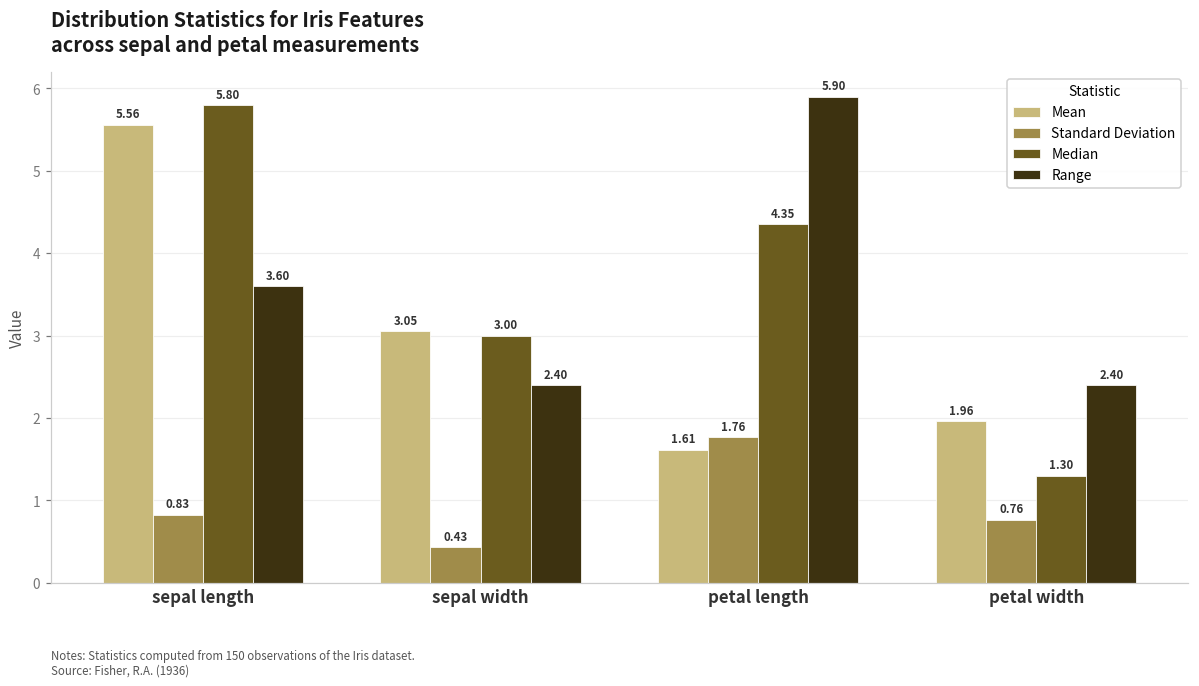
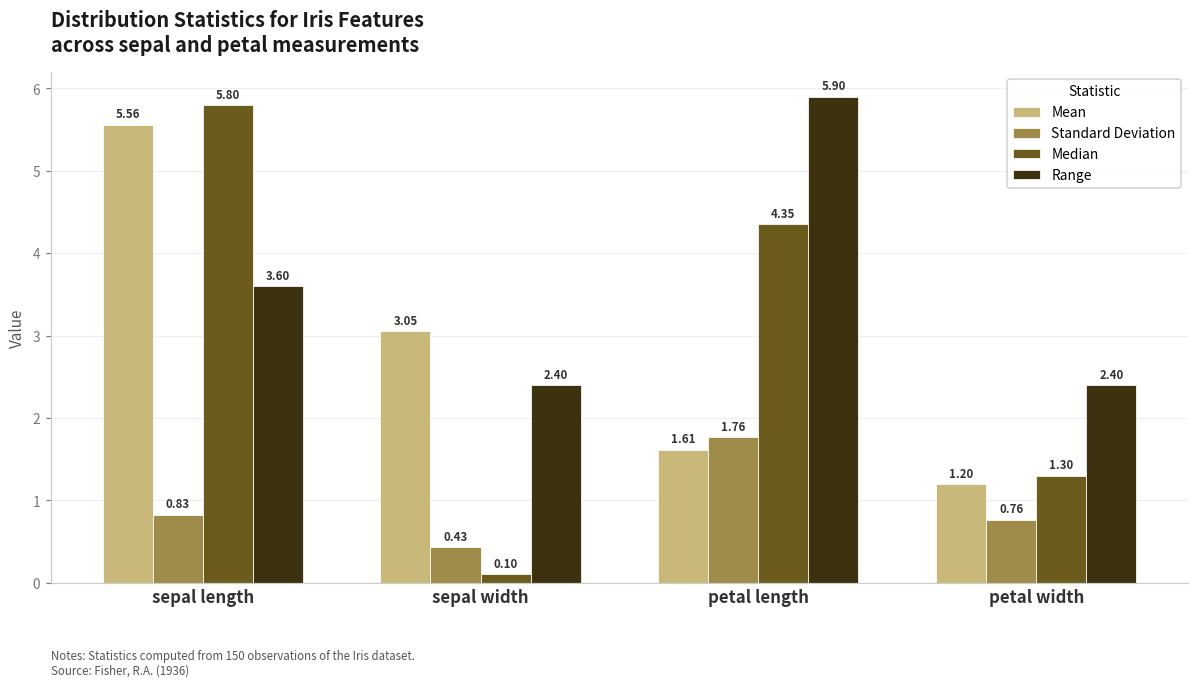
Median, sepal width: 3.00 -> 0.10
Mean, petal width: 1.96 -> 1.20
